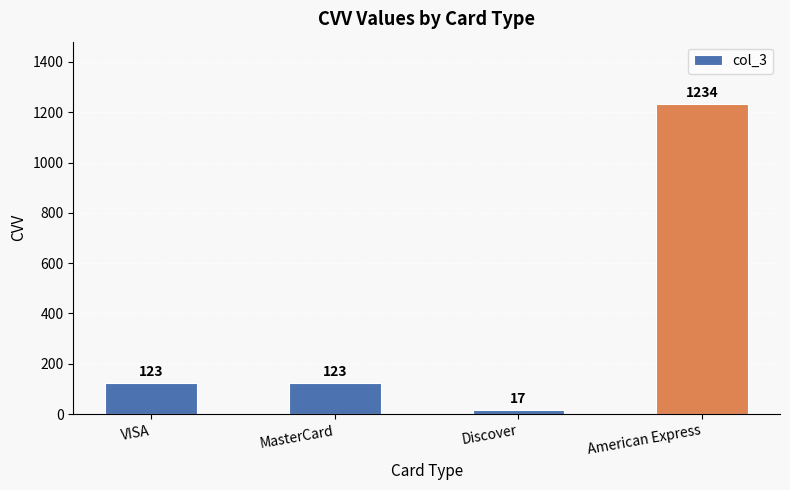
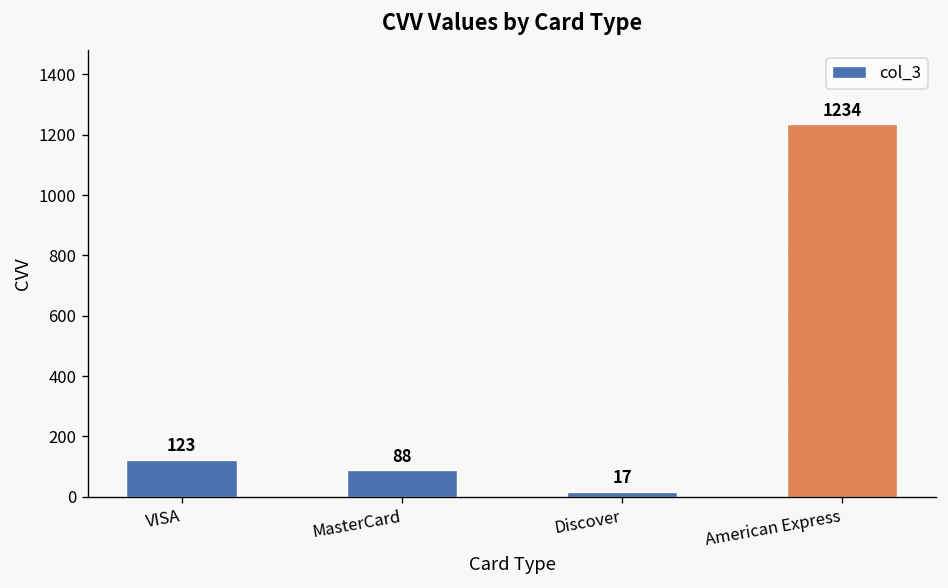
MasterCard: 123 -> 88
